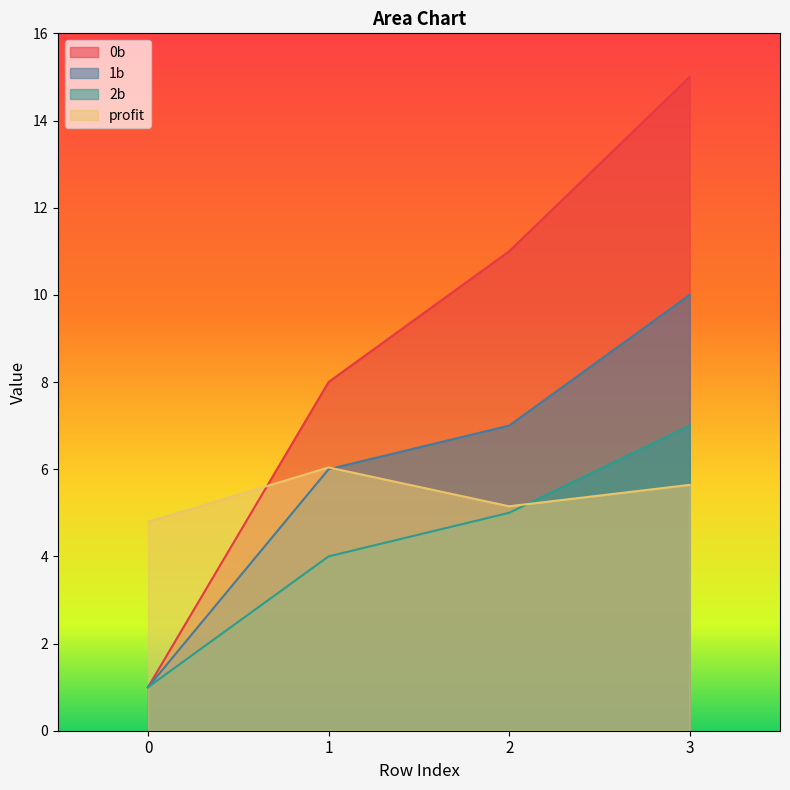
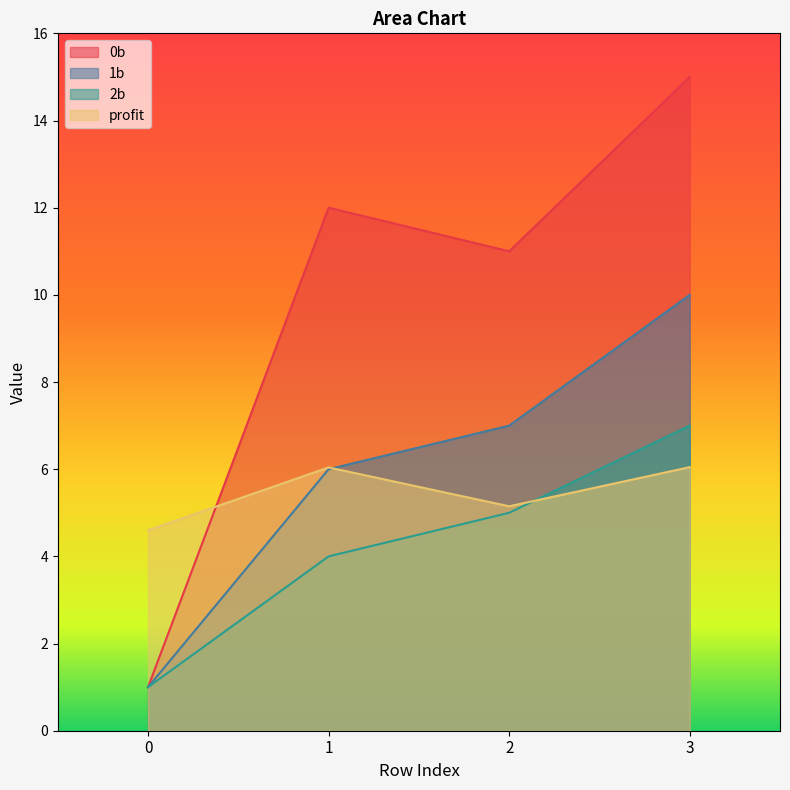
profit, 0: 4.8 -> 4.6
0b, 1: 8 -> 12
profit, 3: 5.6 -> 6.0
